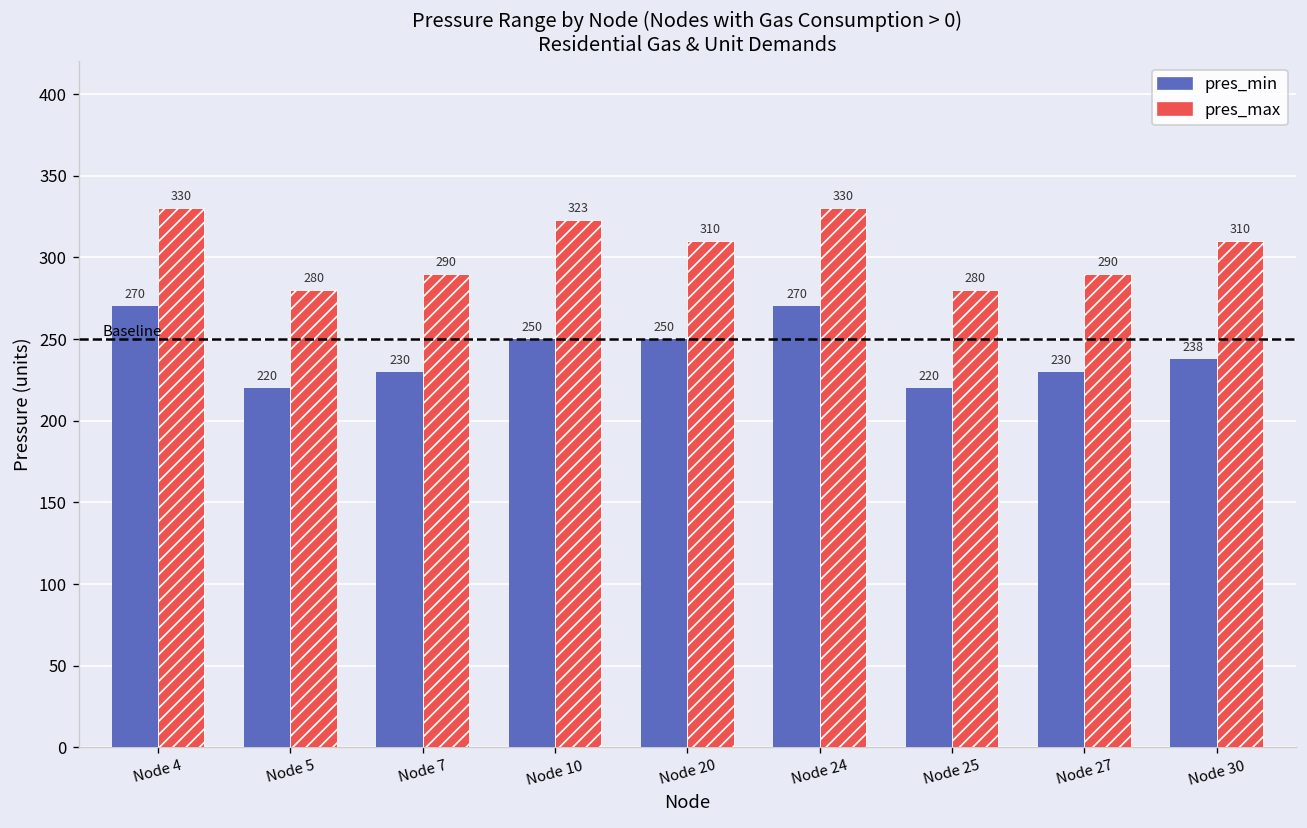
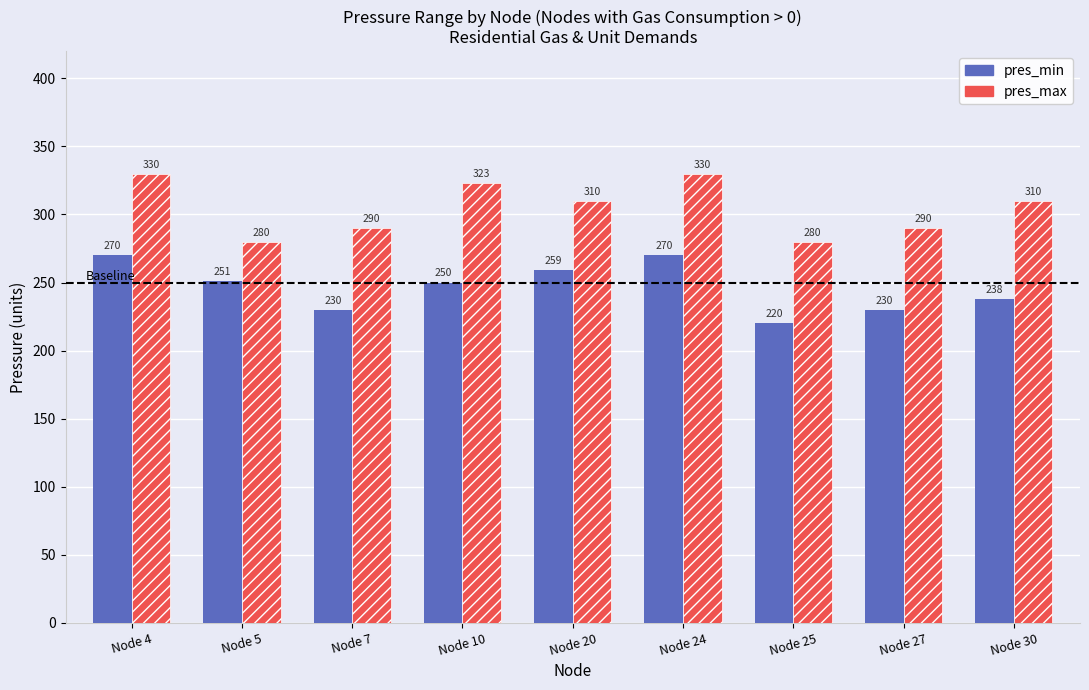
pres_min, Node 5: 220 -> 251
pres_min, Node 20: 250 -> 259
